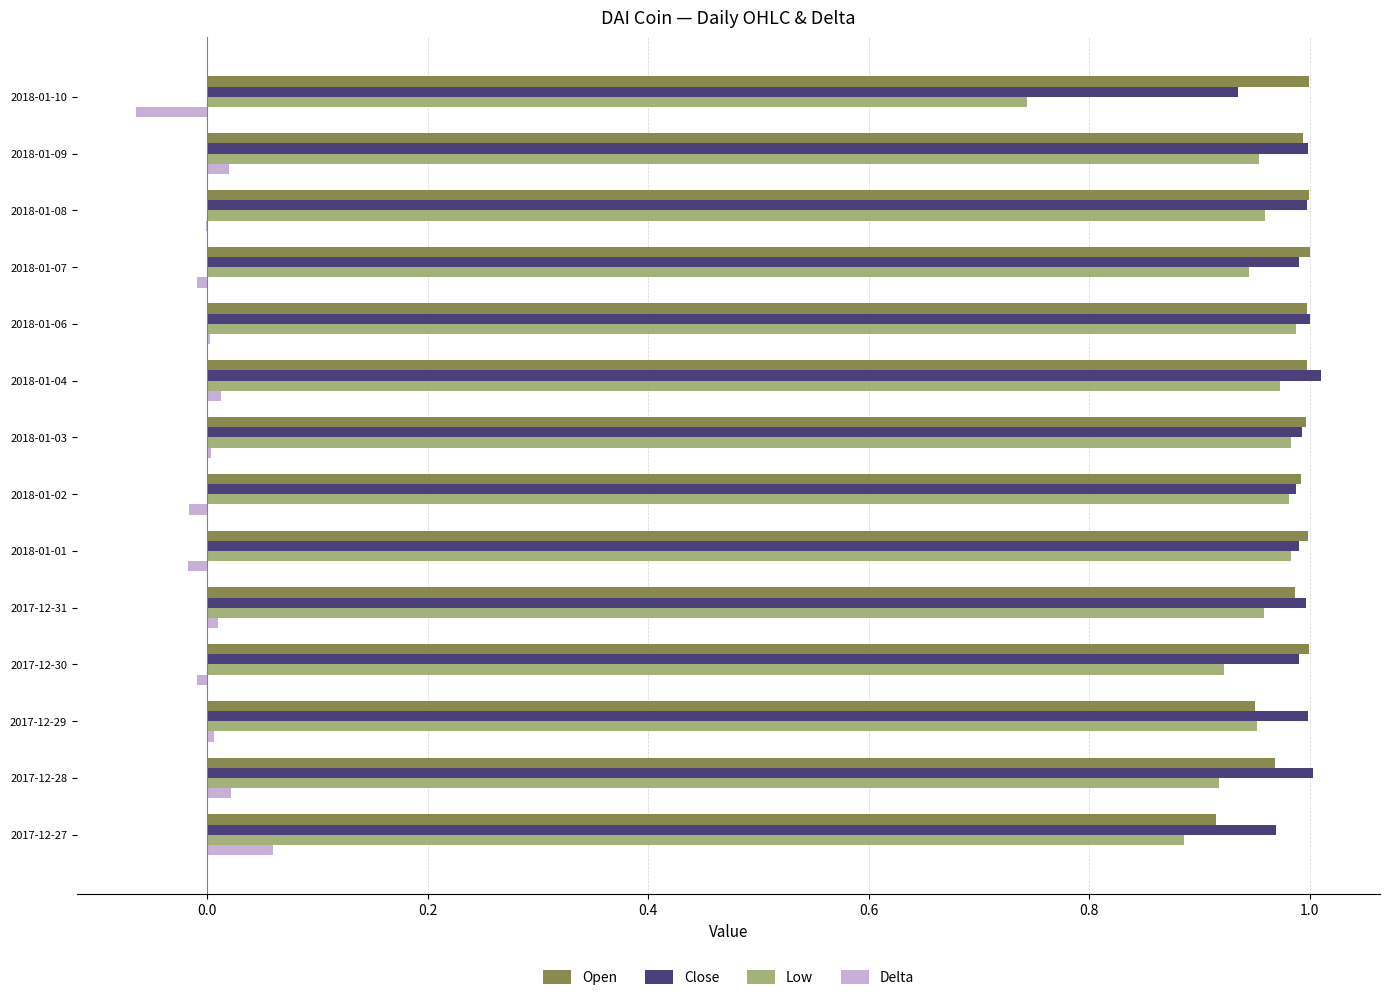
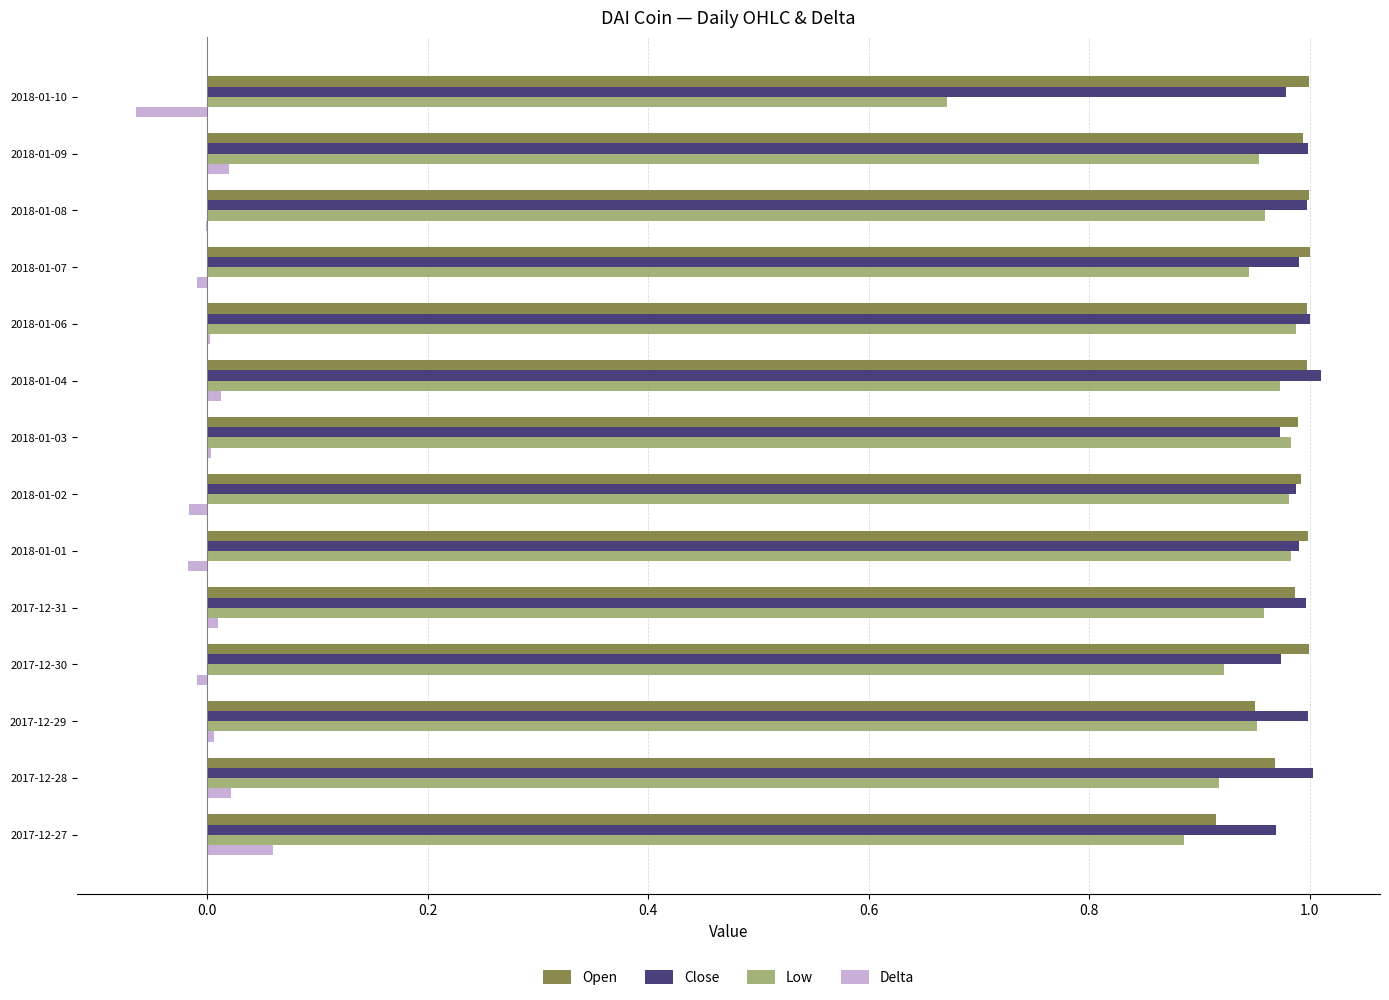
Close, 2018-01-10: 0.935 -> 0.978
Low, 2018-01-10: 0.743 -> 0.671
Open, 2018-01-03: 0.996 -> 0.989
Close, 2018-01-03: 0.993 -> 0.973
Close, 2017-12-30: 0.990 -> 0.974
